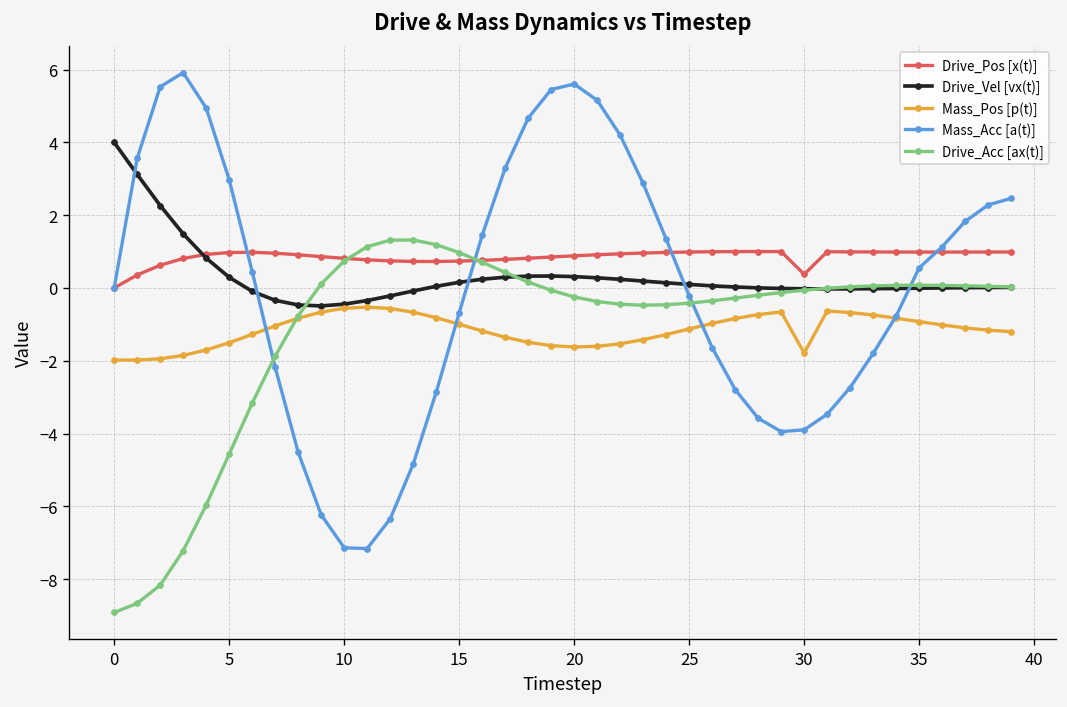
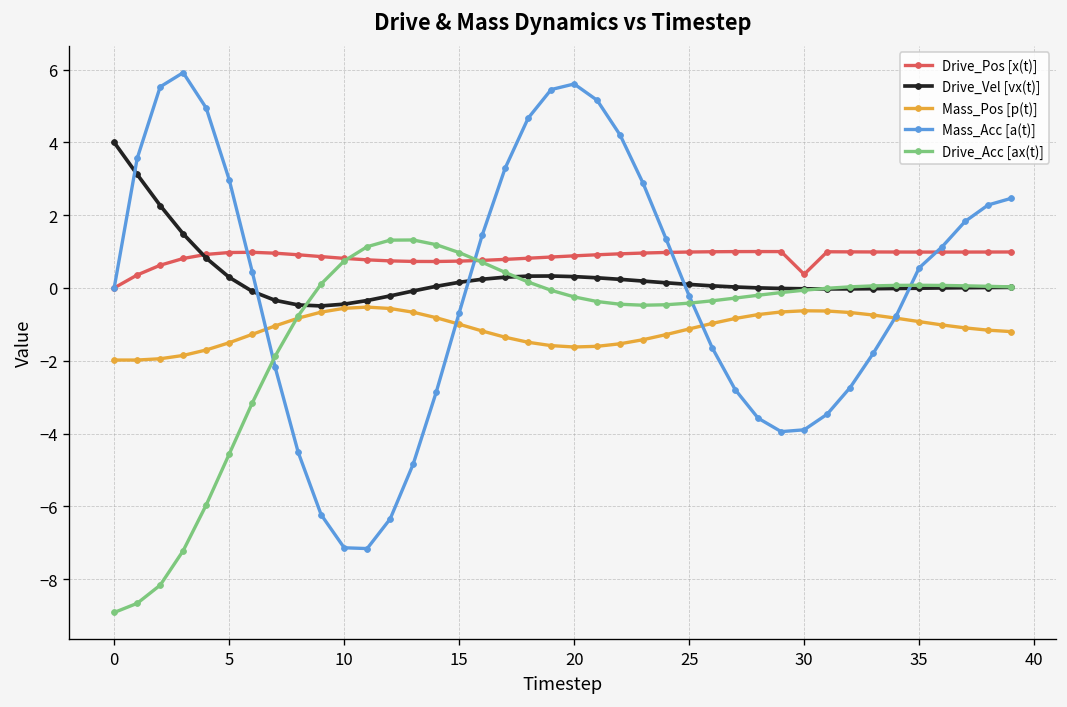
Mass_Pos [p(t)], 30: -1.8 -> -0.6
